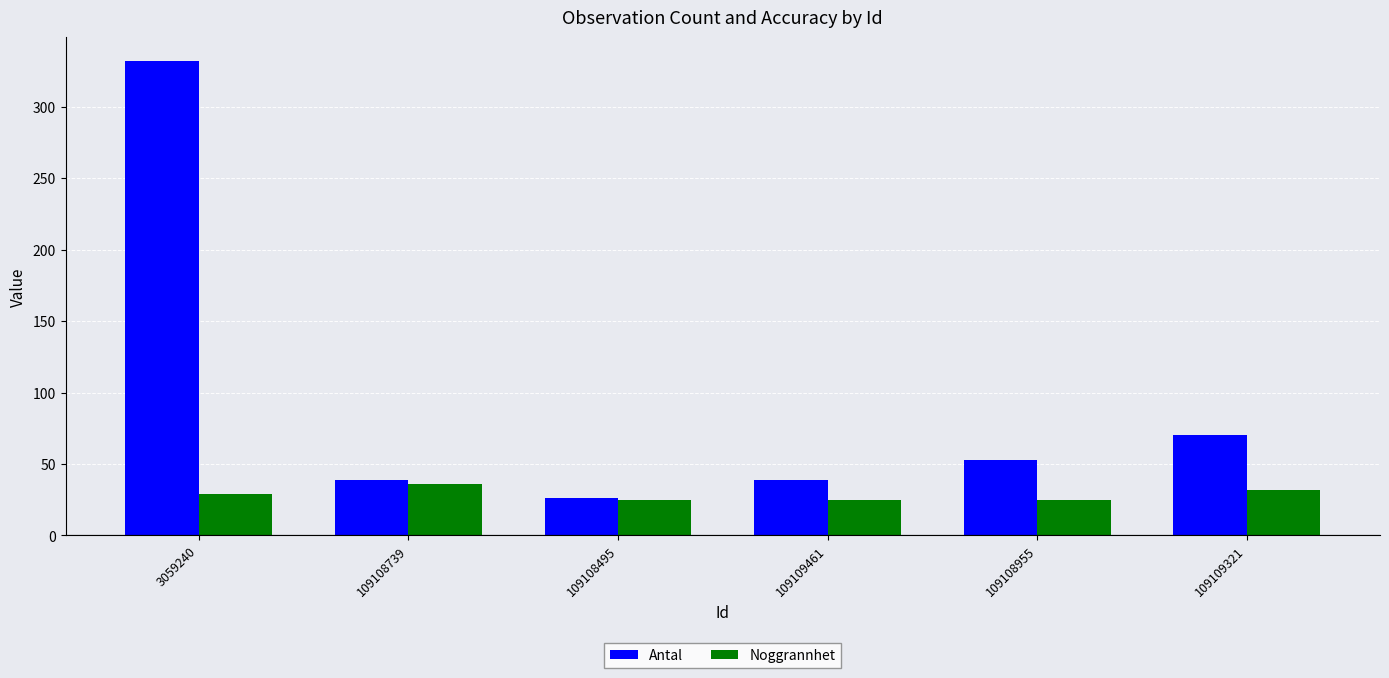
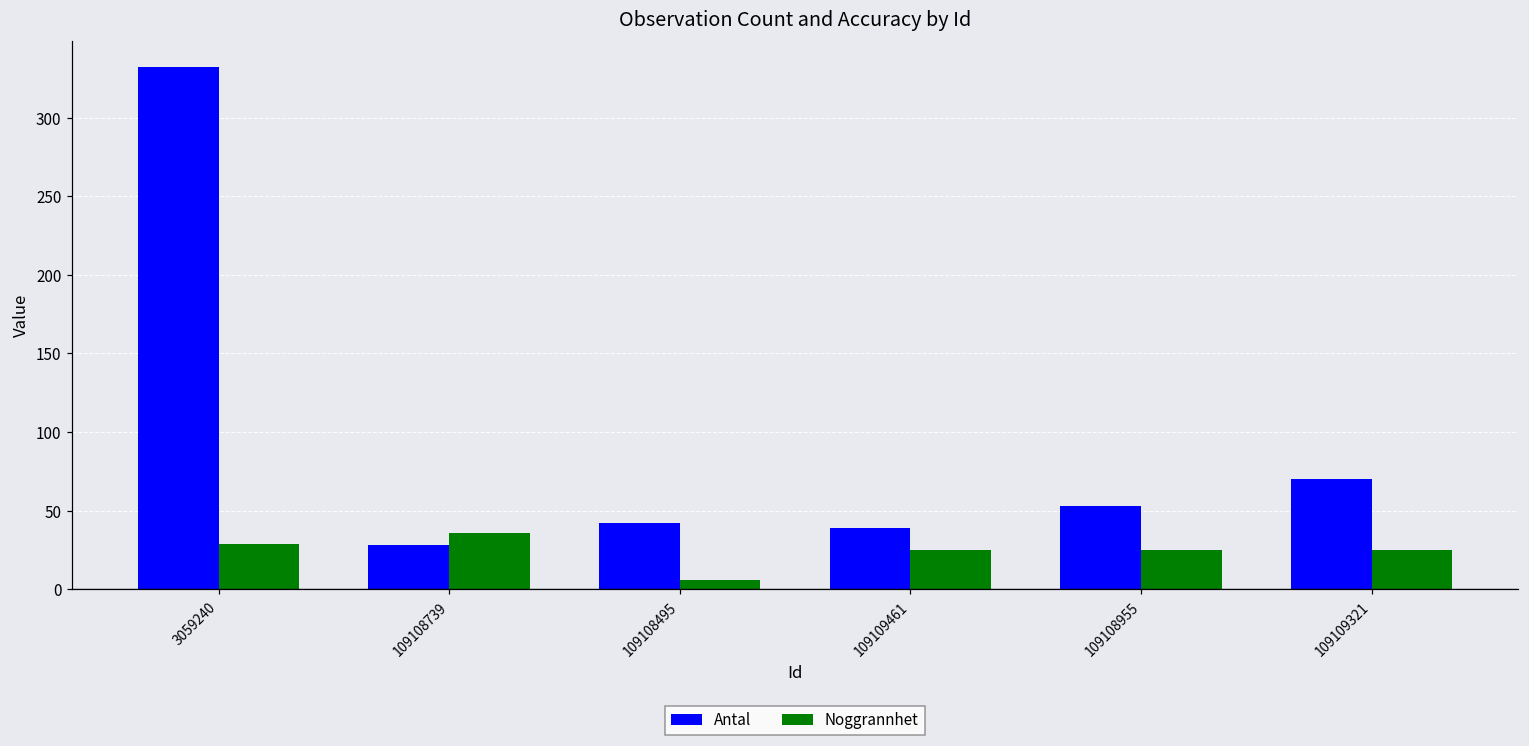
Antal, 109108739: 39 -> 28
Antal, 109108495: 26 -> 42
Noggrannhet, 109108495: 25 -> 6
Noggrannhet, 109109321: 32 -> 25
